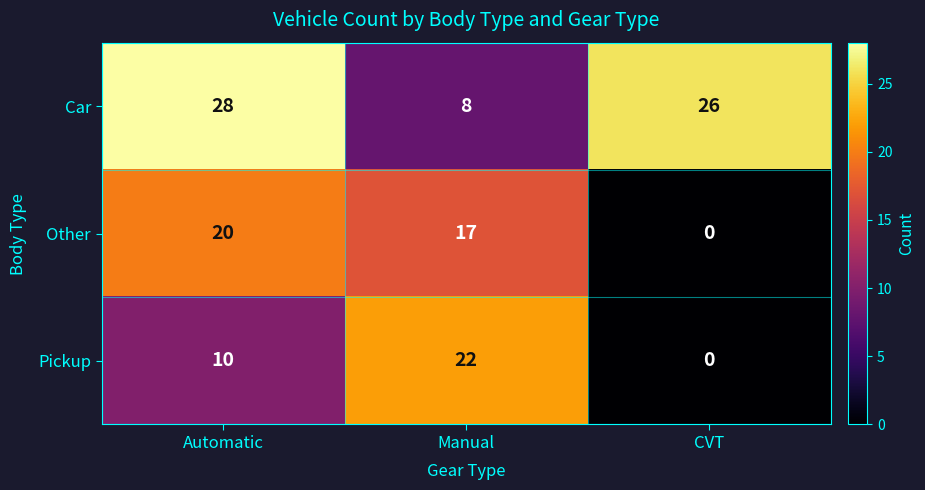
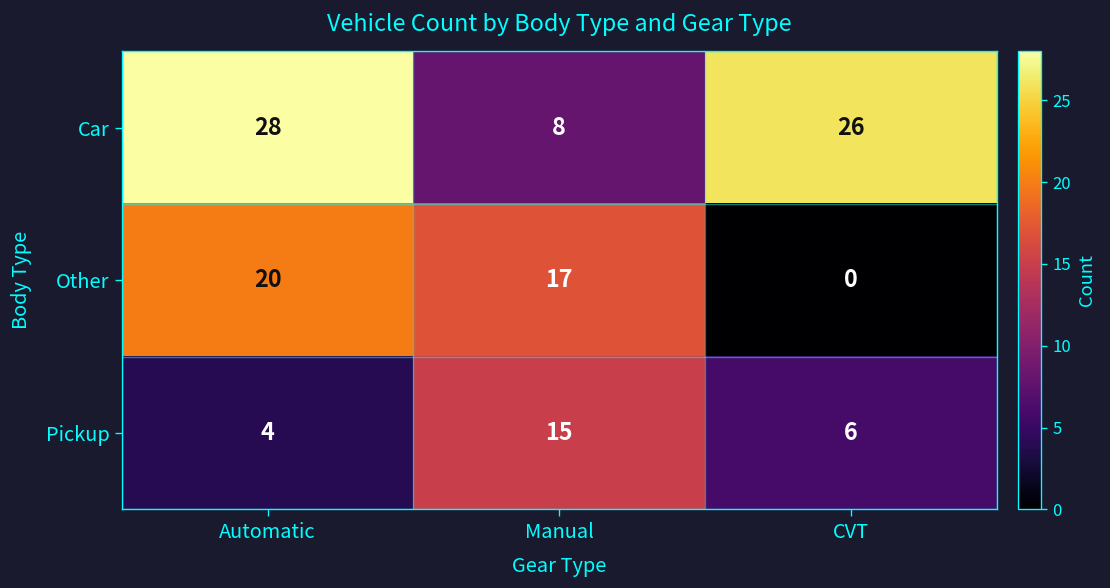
Pickup, Automatic: 10 -> 4
Pickup, Manual: 22 -> 15
Pickup, CVT: 0 -> 6
